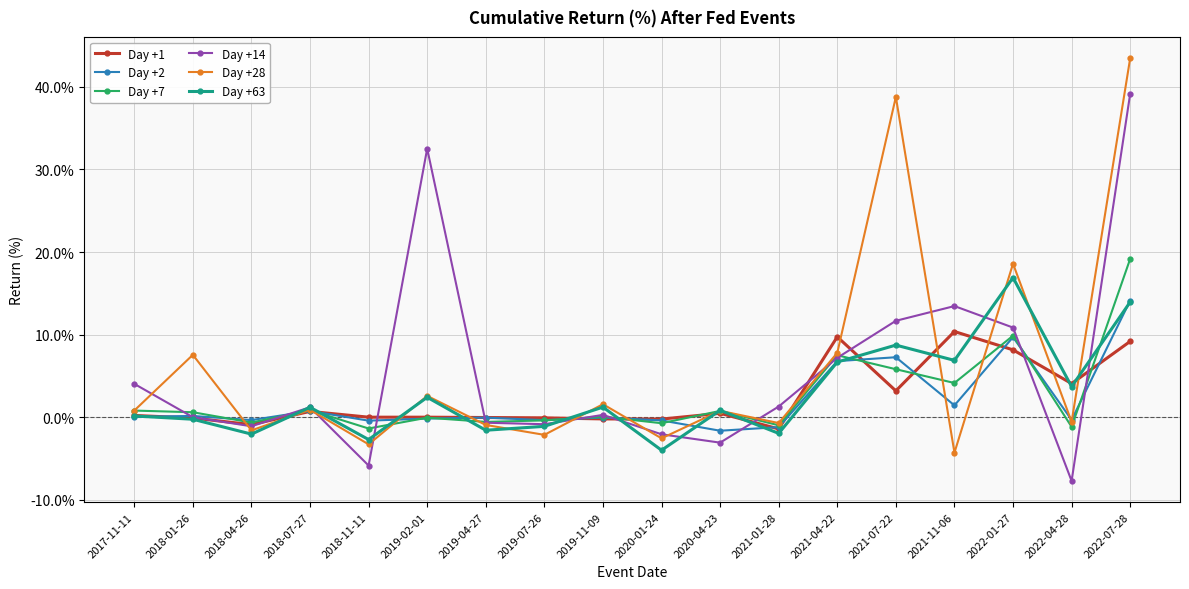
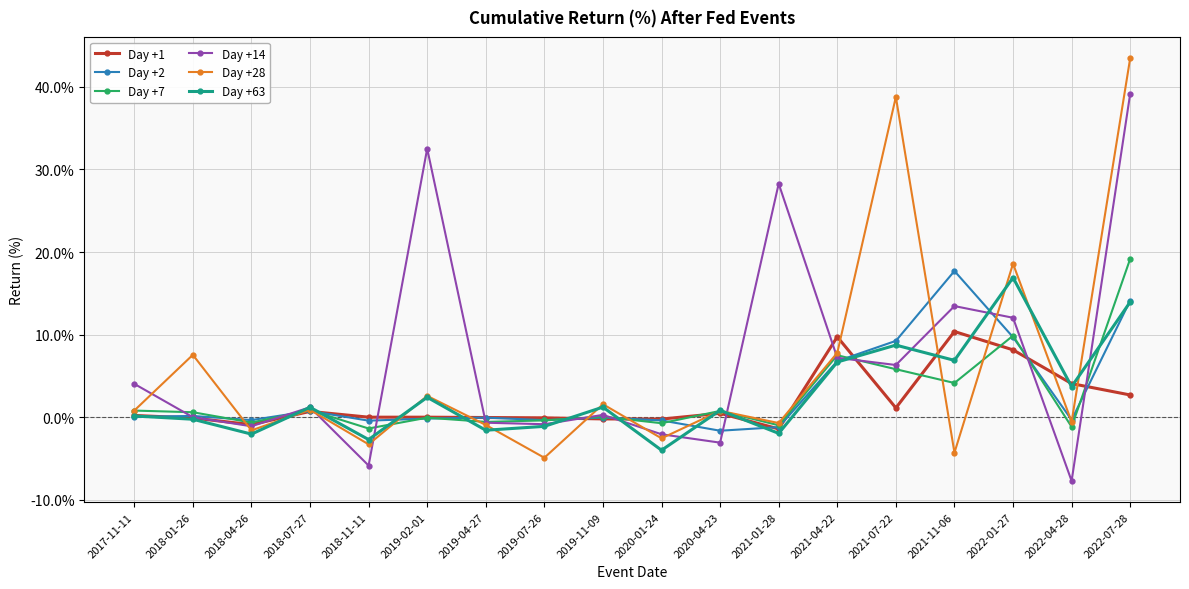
Day +28, 2019-07-26: -2% -> -5%
Day +14, 2021-01-28: 1% -> 28%
Day +1, 2021-07-22: 3% -> 1%
Day +2, 2021-07-22: 7% -> 9%
Day +14, 2021-07-22: 12% -> 6%
Day +2, 2021-11-06: 1% -> 18%
Day +14, 2022-01-27: 11% -> 12%
Day +1, 2022-07-28: 9% -> 3%
